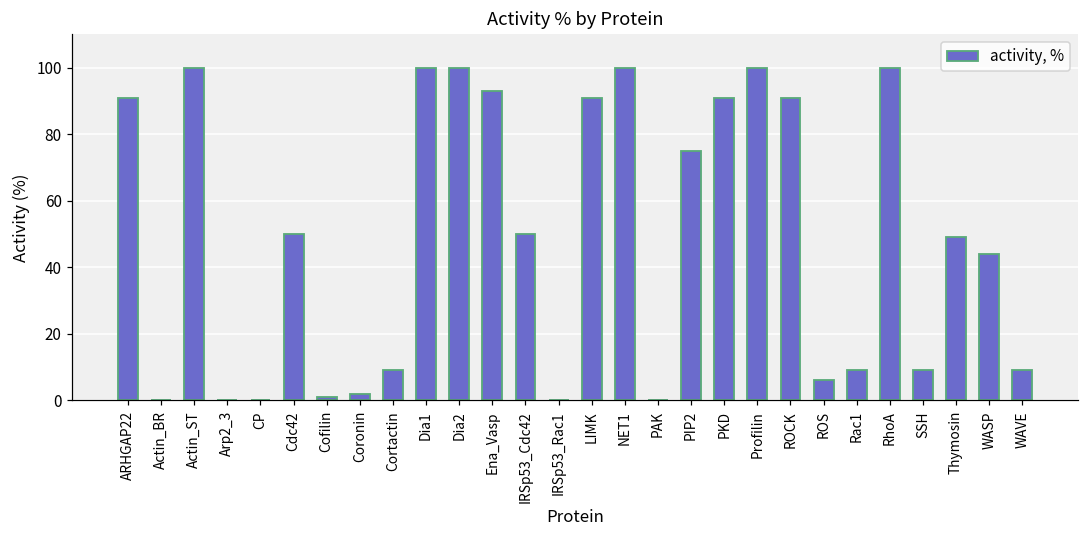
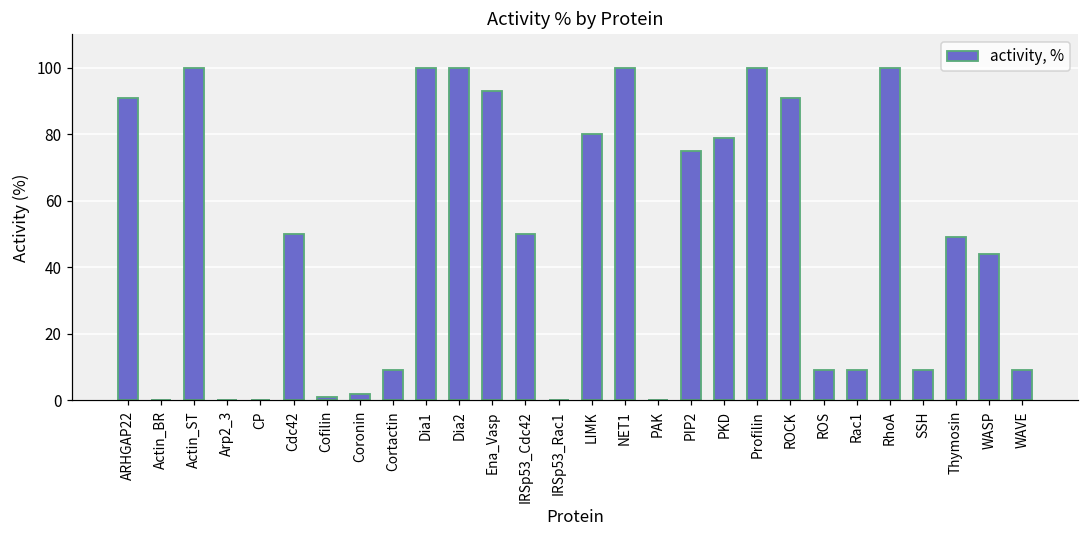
LIMK: 91 -> 80
PKD: 91 -> 79
ROS: 6 -> 9
